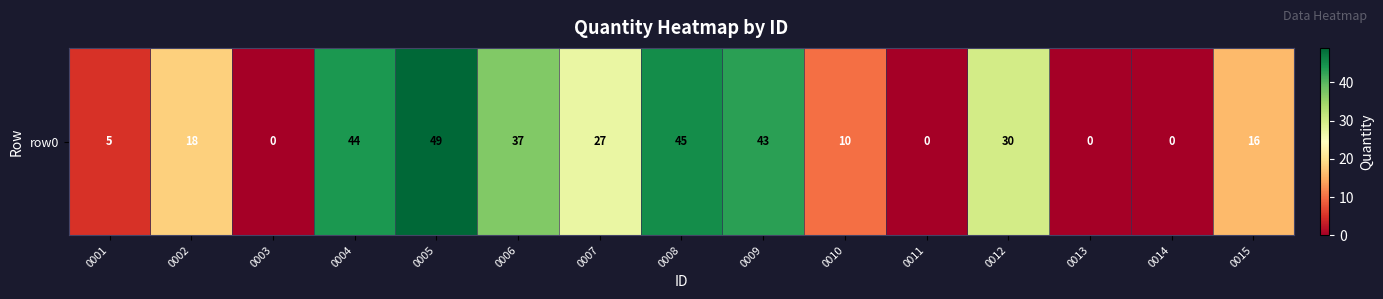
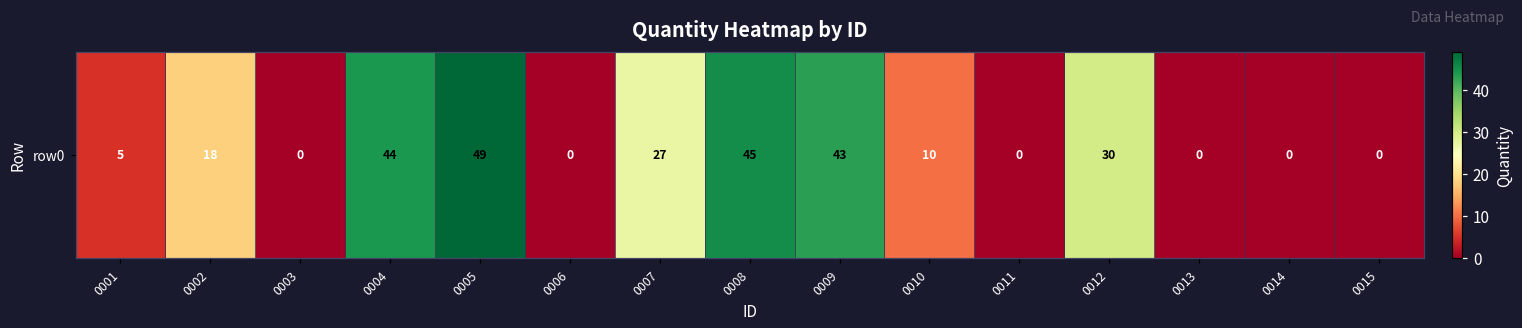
row0, 0006: 37 -> 0
row0, 0015: 16 -> 0
